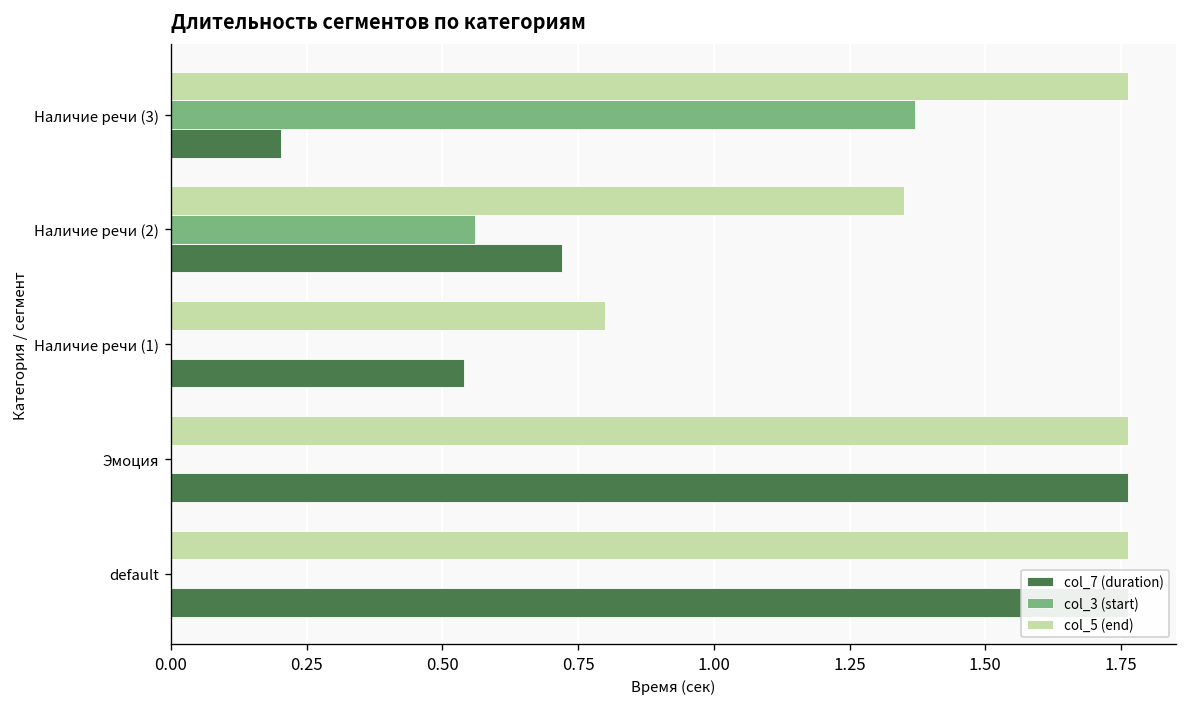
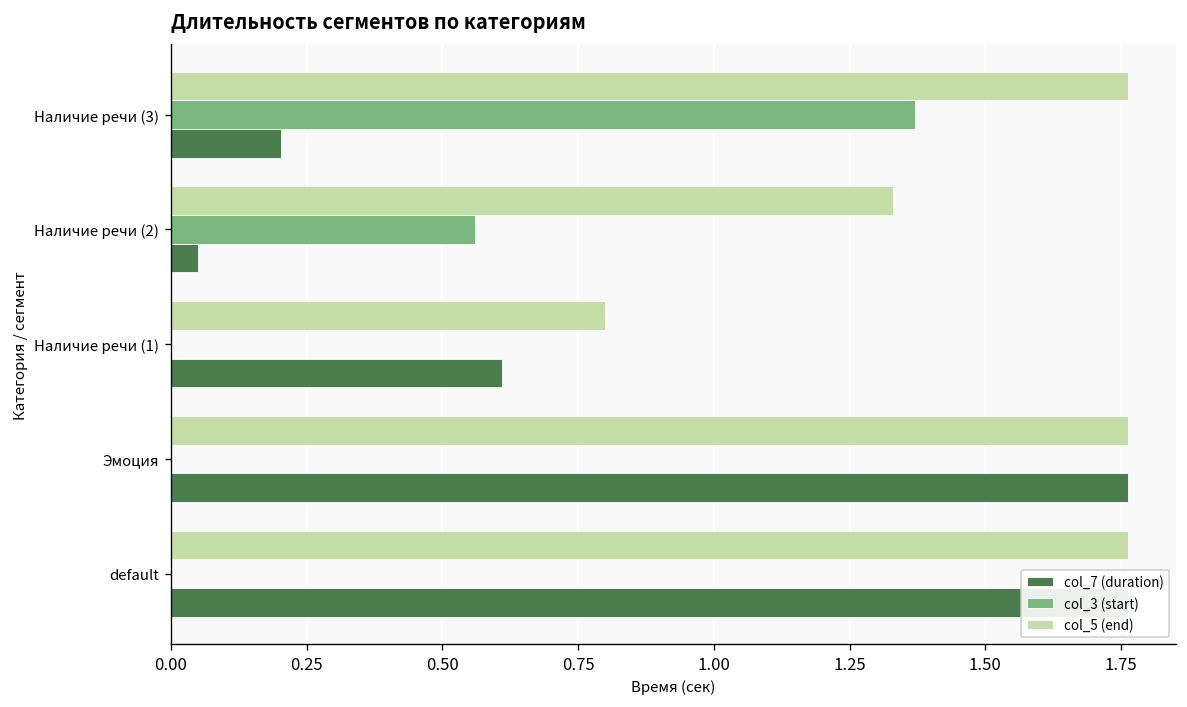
col_5 (end), Наличие речи (2): 1.35 -> 1.33
col_7 (duration), Наличие речи (2): 0.72 -> 0.05
col_7 (duration), Наличие речи (1): 0.54 -> 0.61
